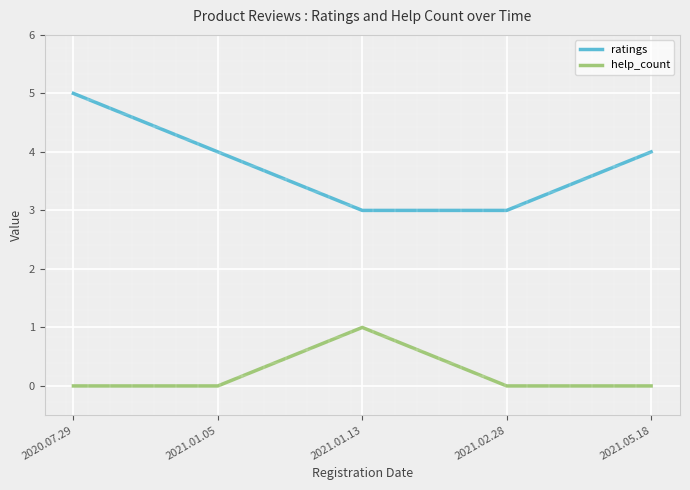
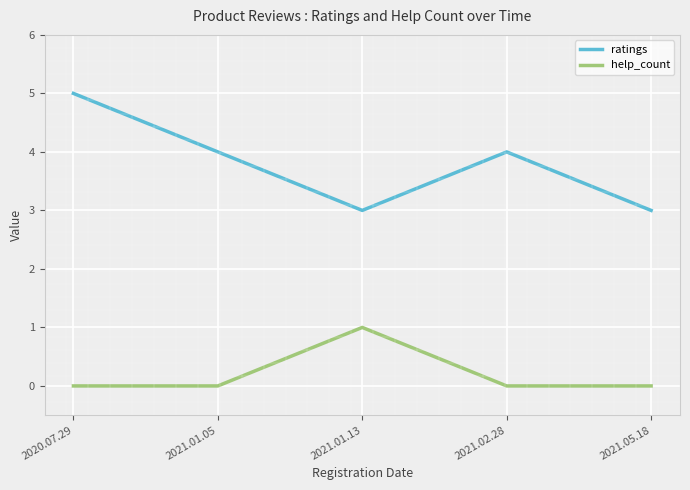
ratings, 2021.02.28: 3 -> 4
ratings, 2021.05.18: 4 -> 3
